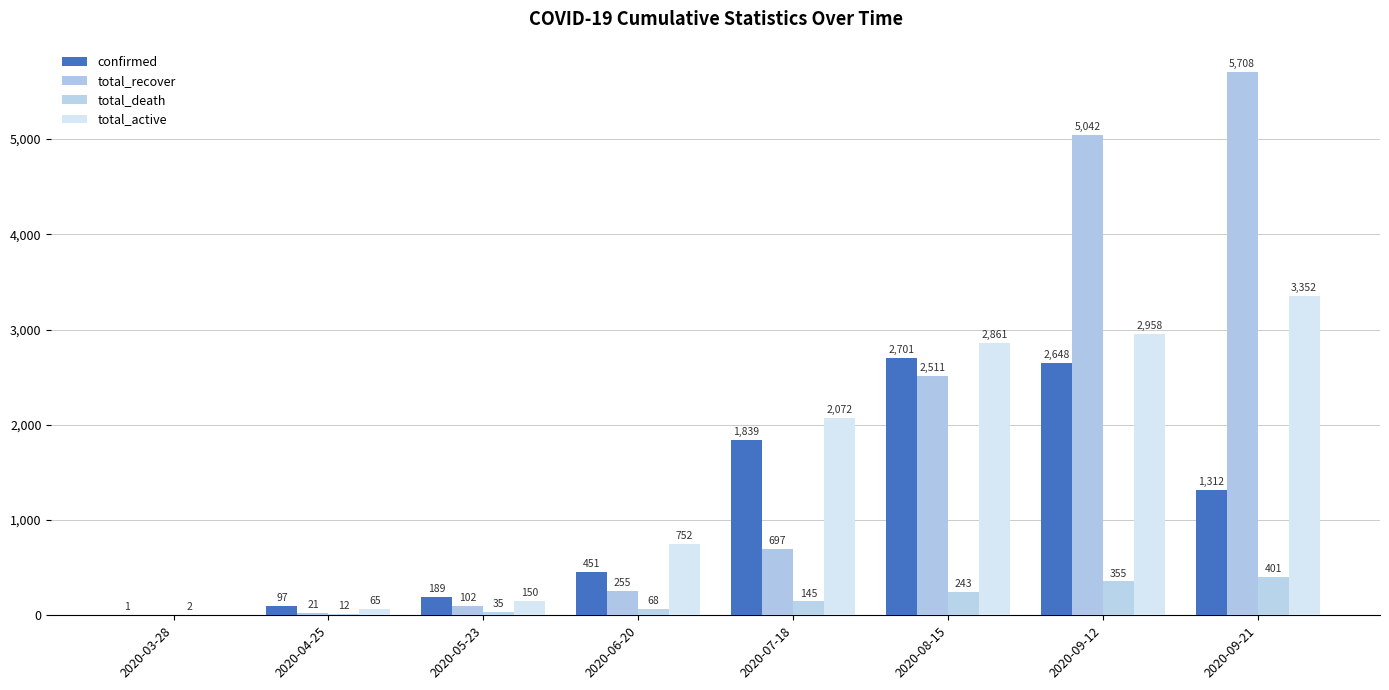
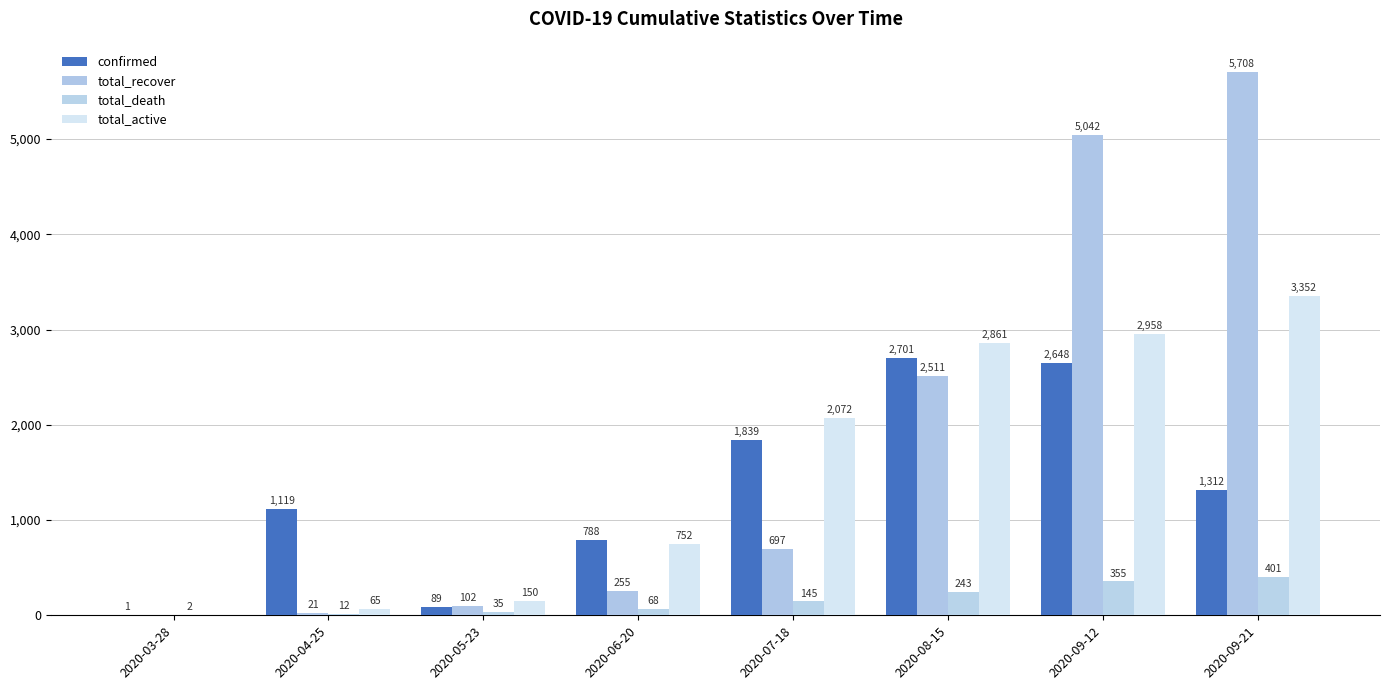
confirmed, 2020-04-25: 97 -> 1,119
confirmed, 2020-05-23: 189 -> 89
confirmed, 2020-06-20: 451 -> 788
